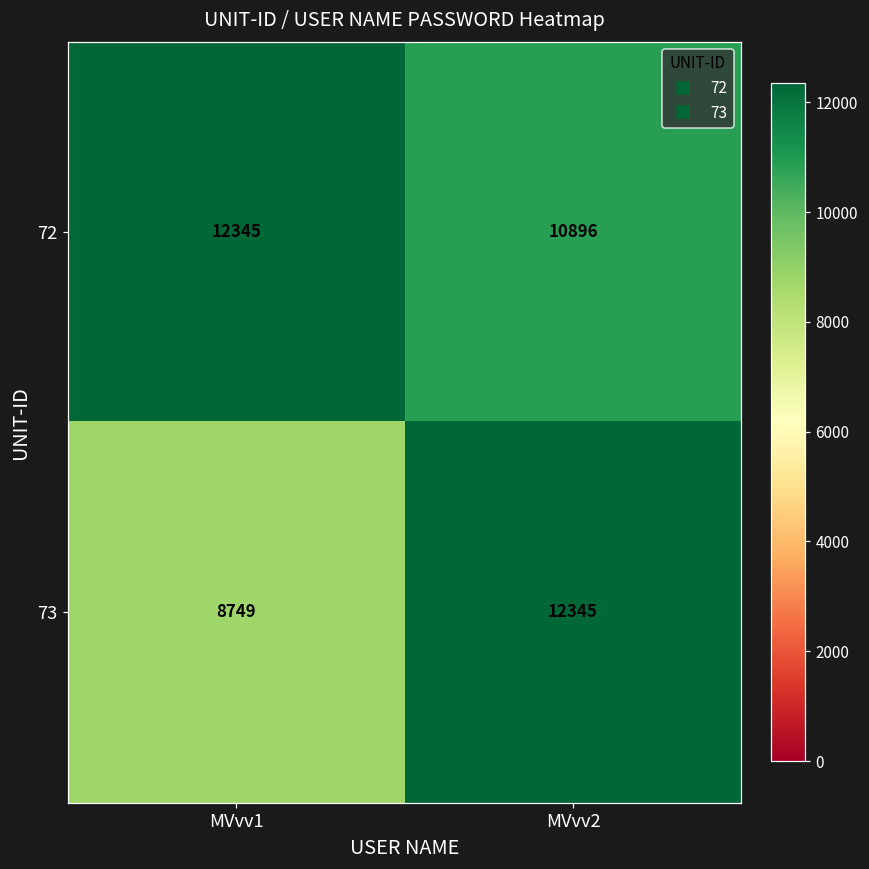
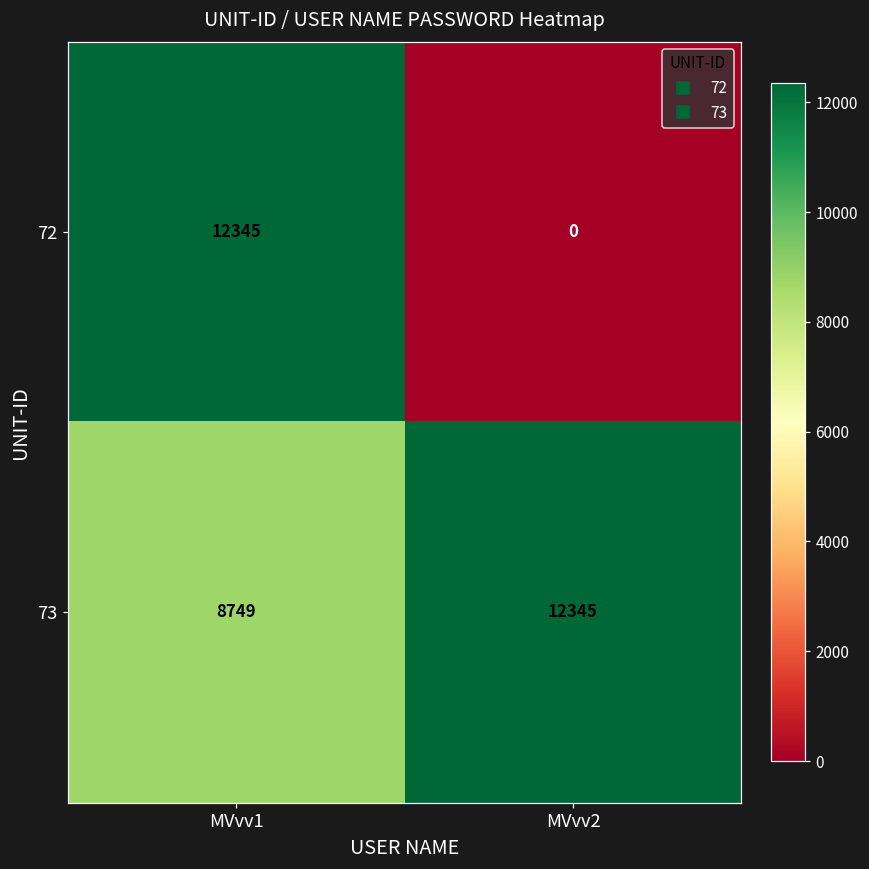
72, MVvv2: 10896 -> 0
